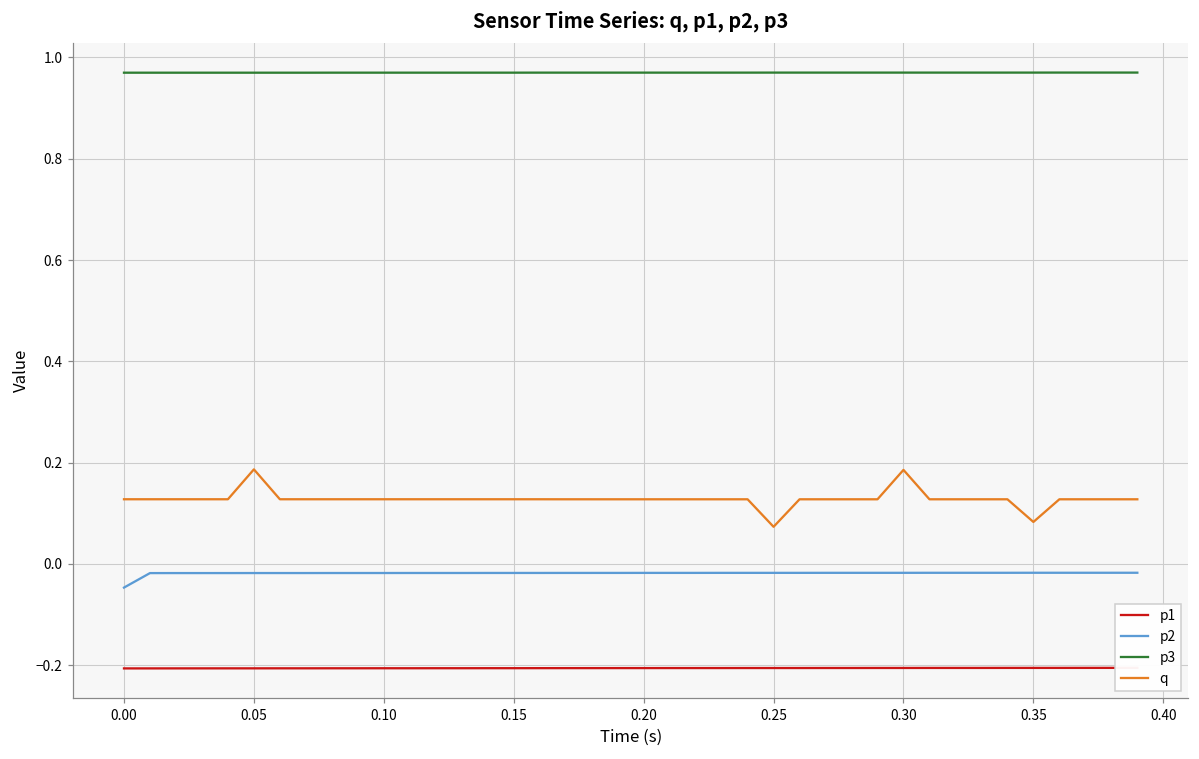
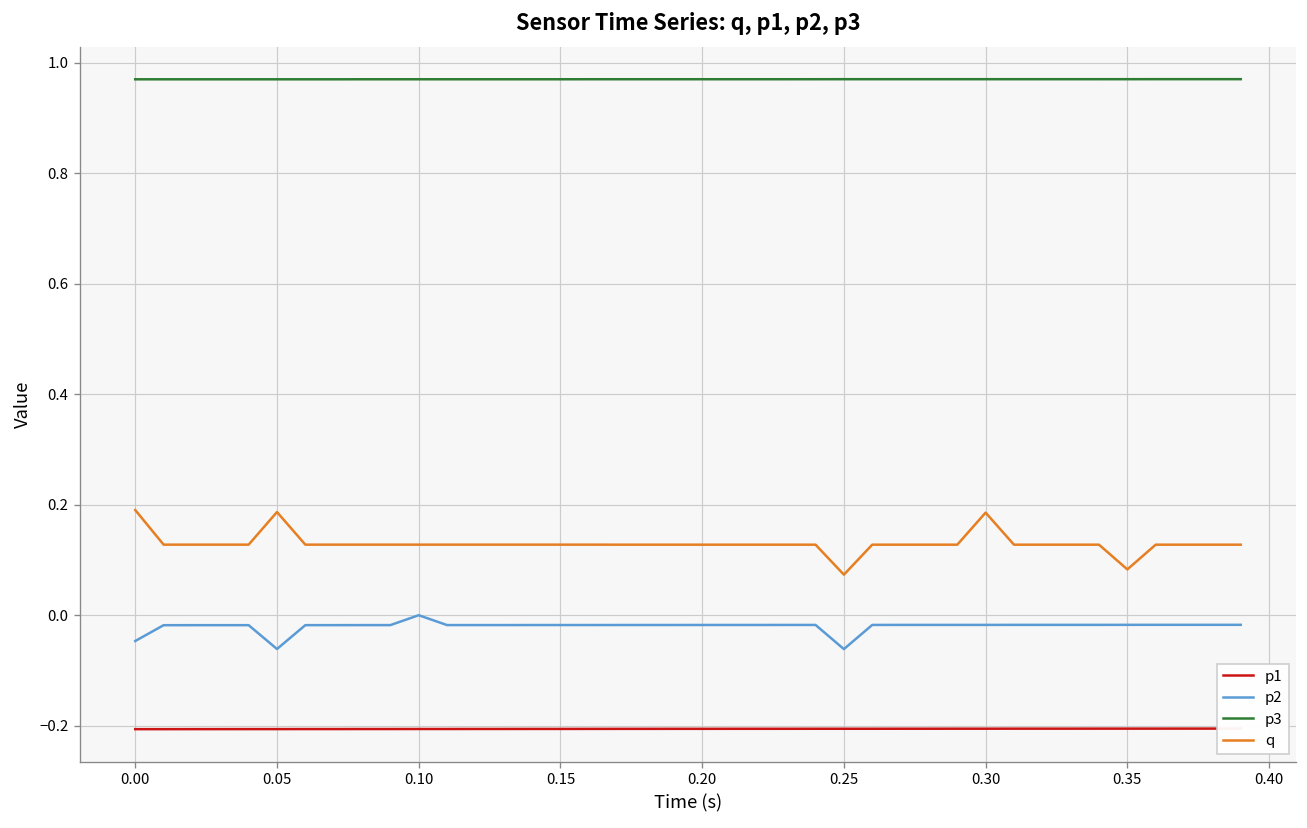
q, 0.00: 0.13 -> 0.19
p2, 0.05: -0.02 -> -0.06
p2, 0.10: -0.02 -> 0.00
p2, 0.25: -0.02 -> -0.06
